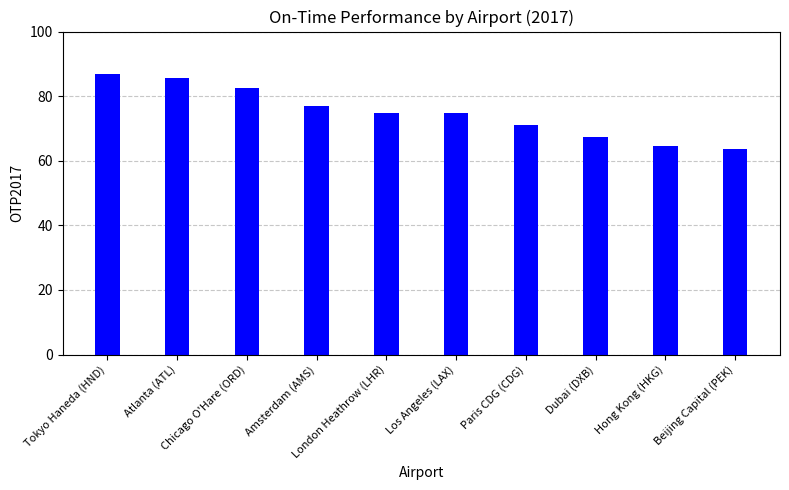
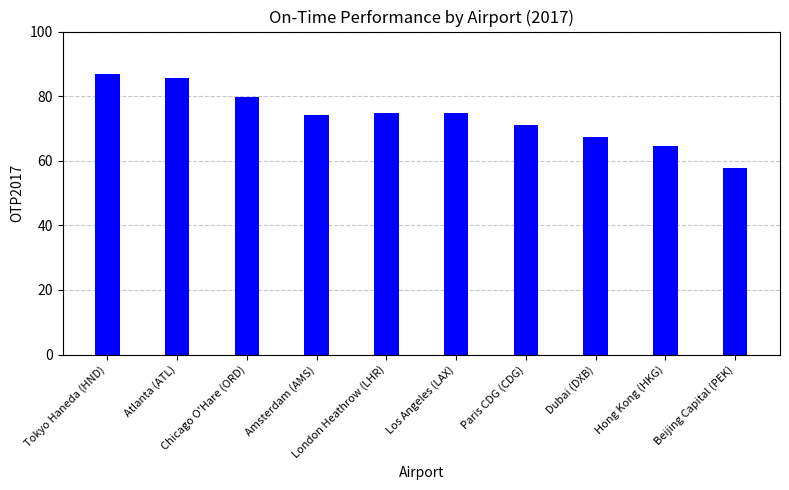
Chicago O'Hare (ORD): 83 -> 80
Amsterdam (AMS): 77 -> 74
Beijing Capital (PEK): 64 -> 58
